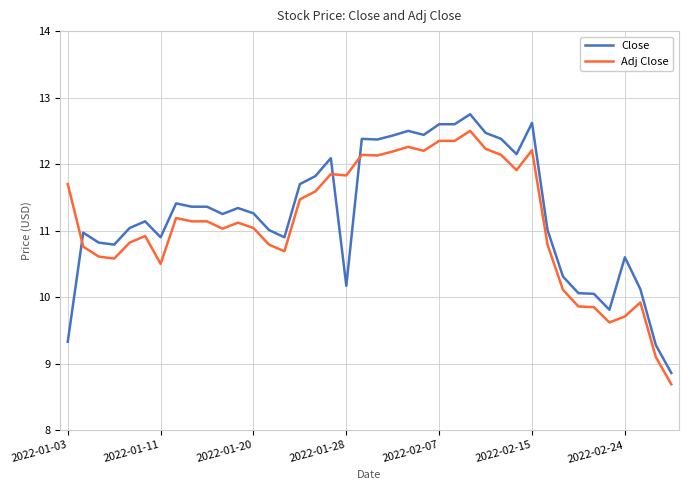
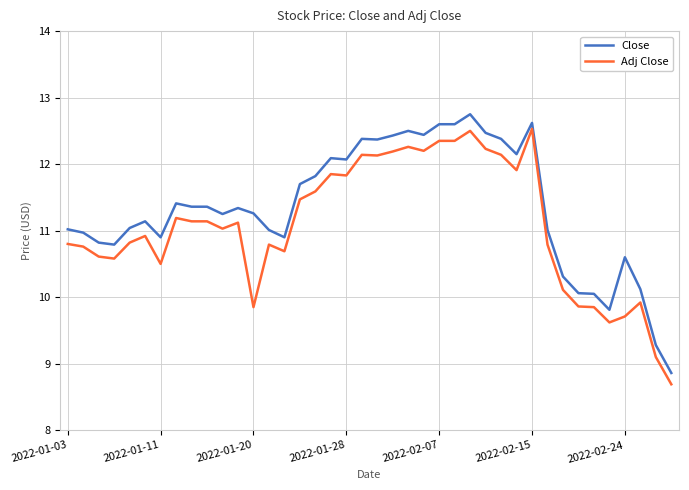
Close, 2022-01-03: 9.3 -> 11.0
Adj Close, 2022-01-03: 11.7 -> 10.8
Adj Close, 2022-01-20: 11.0 -> 9.9
Close, 2022-01-28: 10.2 -> 12.1
Adj Close, 2022-02-15: 12.2 -> 12.5
